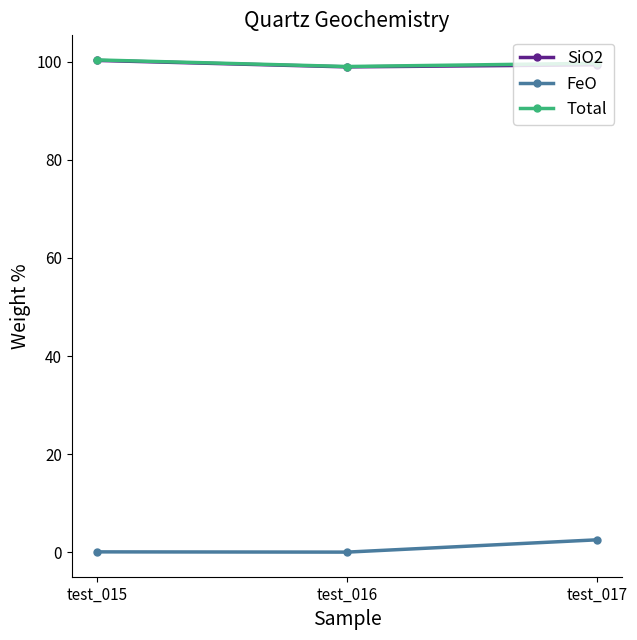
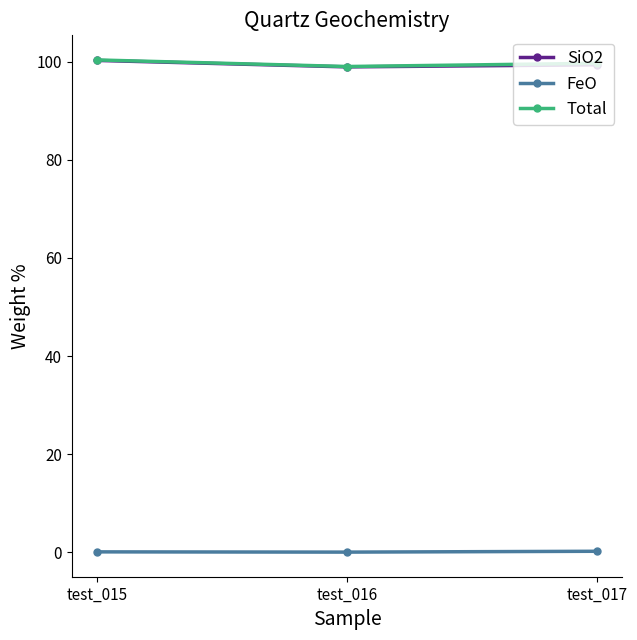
FeO, test_017: 3 -> 0
